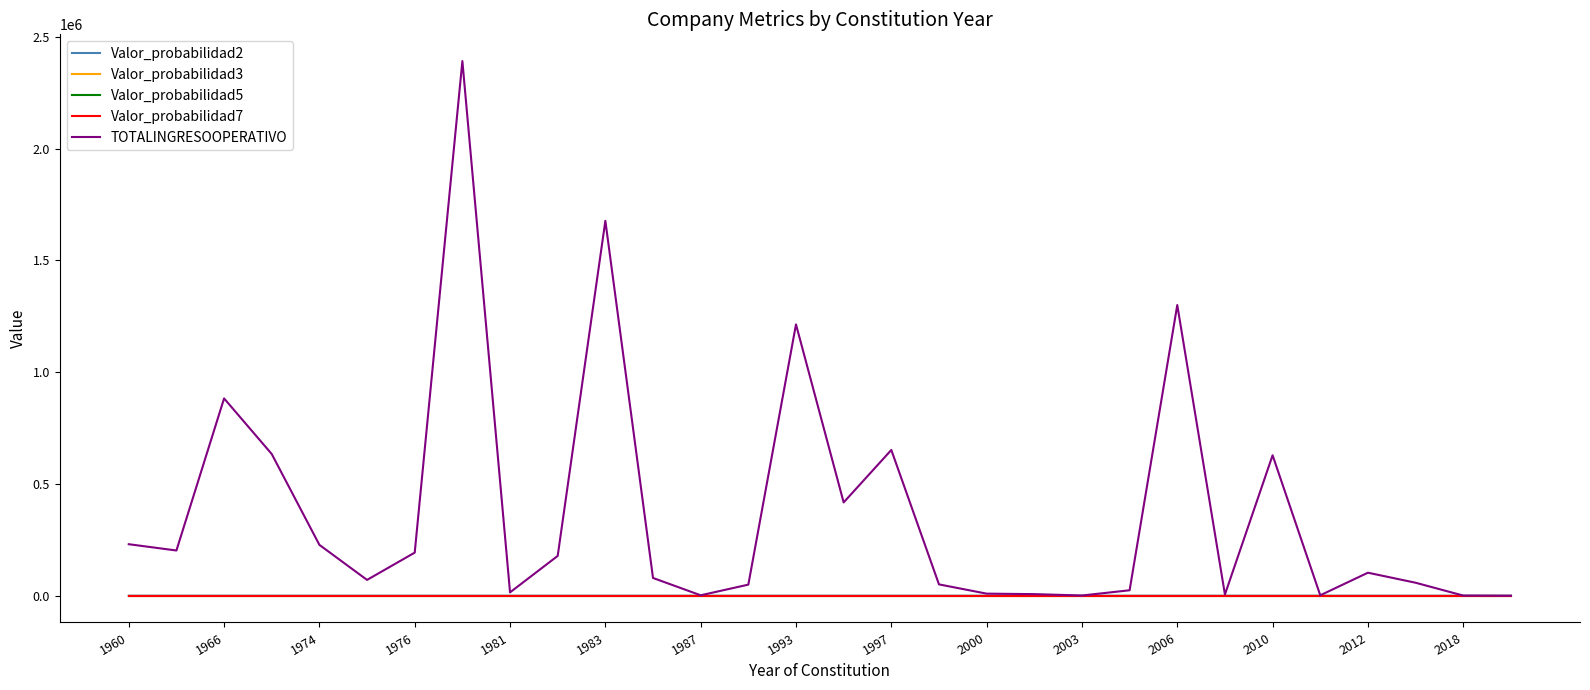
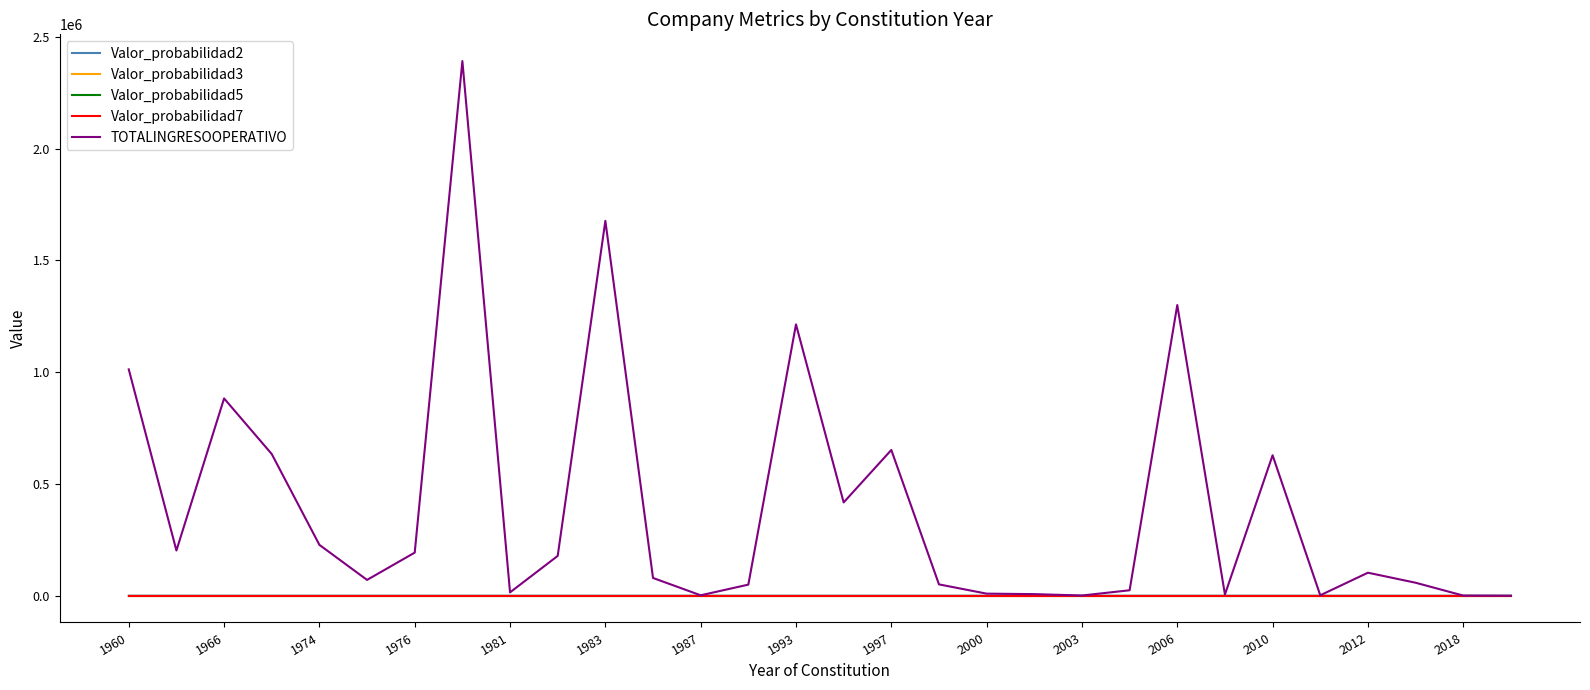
TOTALINGRESOOPERATIVO, 1960: 230000 -> 1010000
